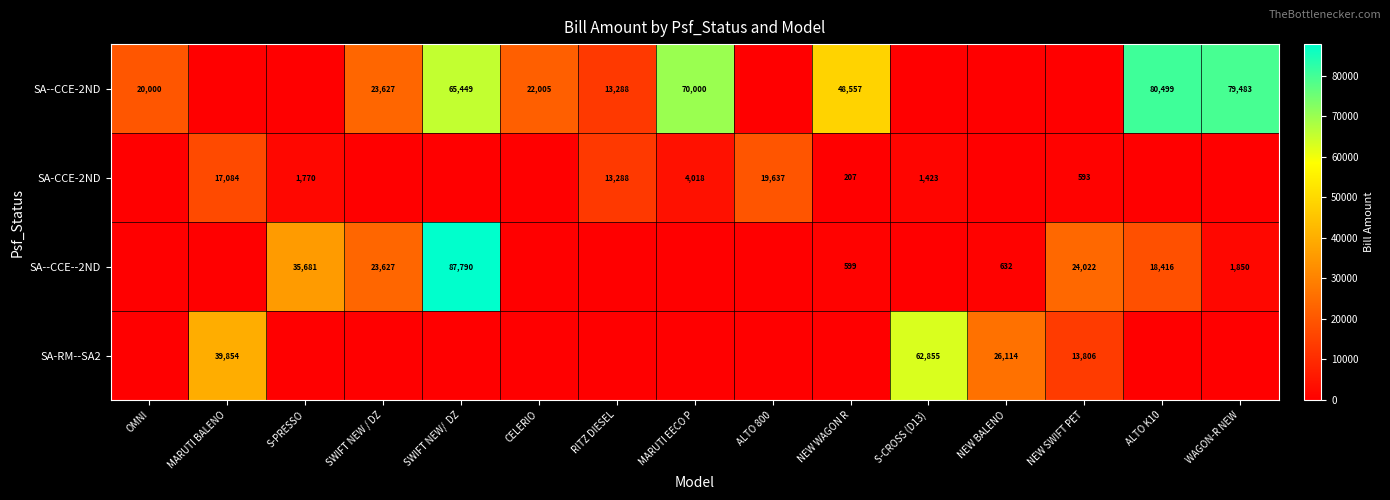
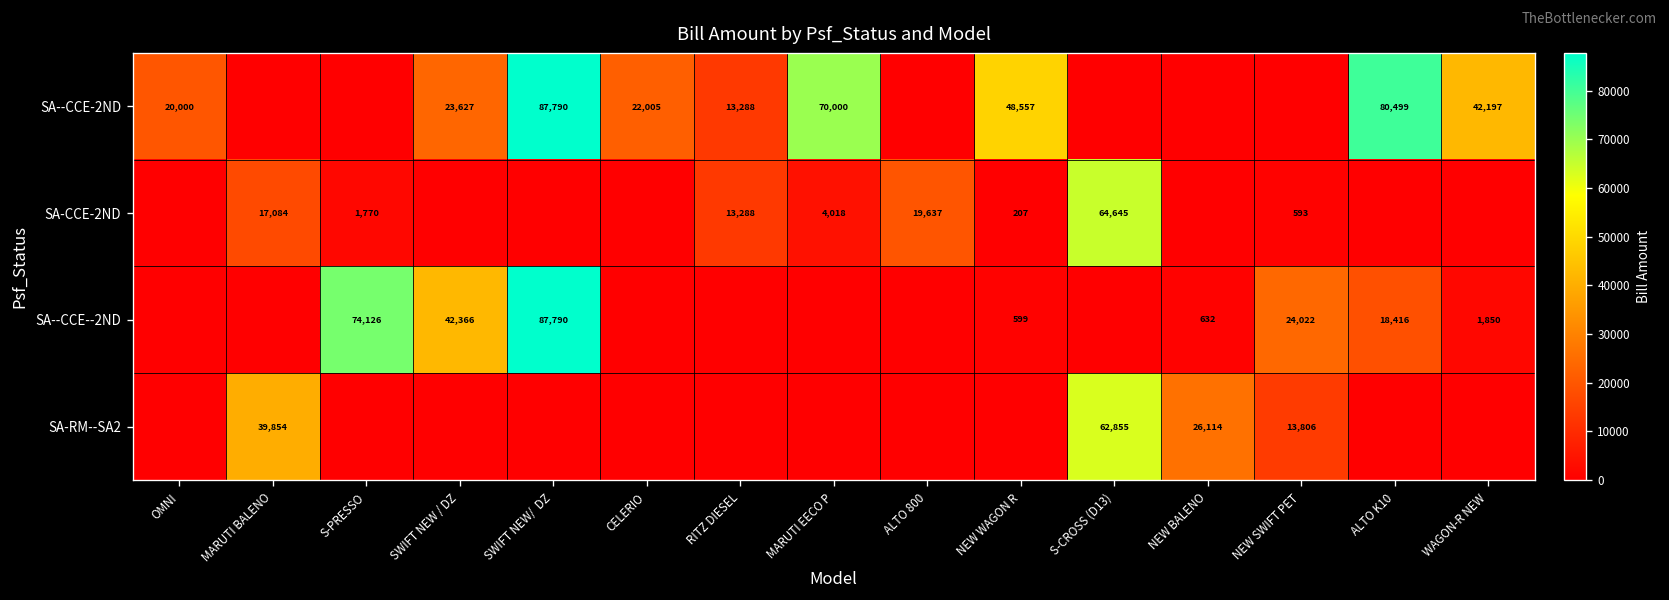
SA--CCE-2ND, SWIFT NEW/ DZ: 65,449 -> 87,790
SA--CCE-2ND, WAGON-R NEW: 79,483 -> 42,197
SA-CCE-2ND, S-CROSS (D13): 1,423 -> 64,645
SA--CCE--2ND, S-PRESSO: 35,681 -> 74,126
SA--CCE--2ND, SWIFT NEW / DZ: 23,627 -> 42,366
